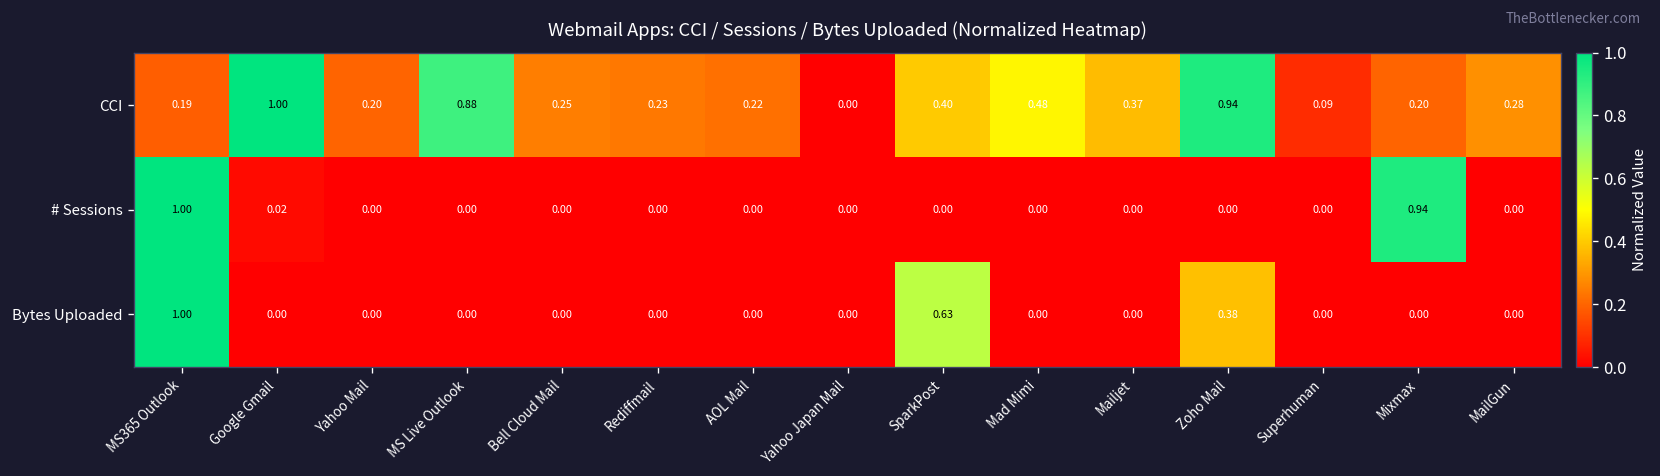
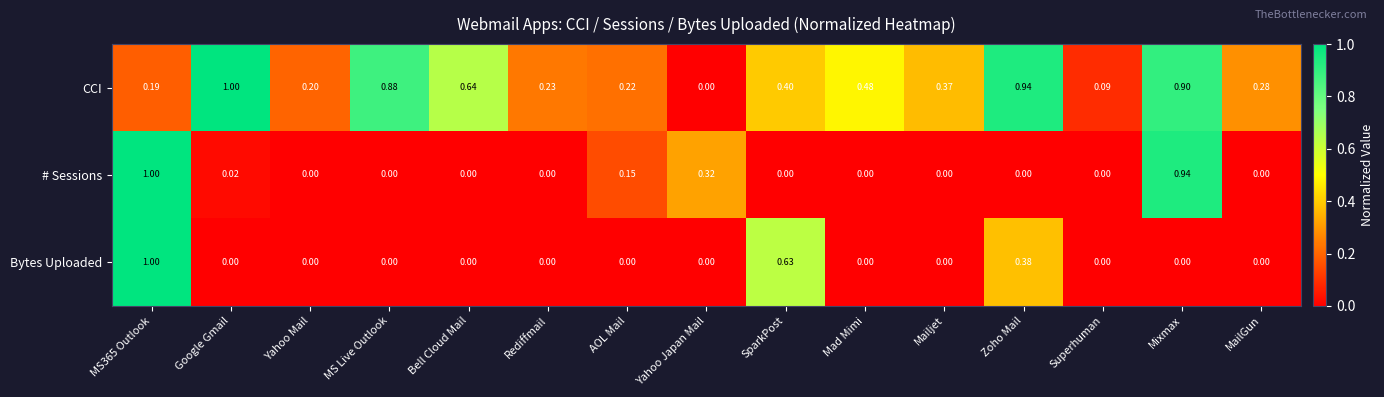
CCI, Bell Cloud Mail: 0.25 -> 0.64
CCI, Mixmax: 0.20 -> 0.90
# Sessions, AOL Mail: 0.00 -> 0.15
# Sessions, Yahoo Japan Mail: 0.00 -> 0.32
